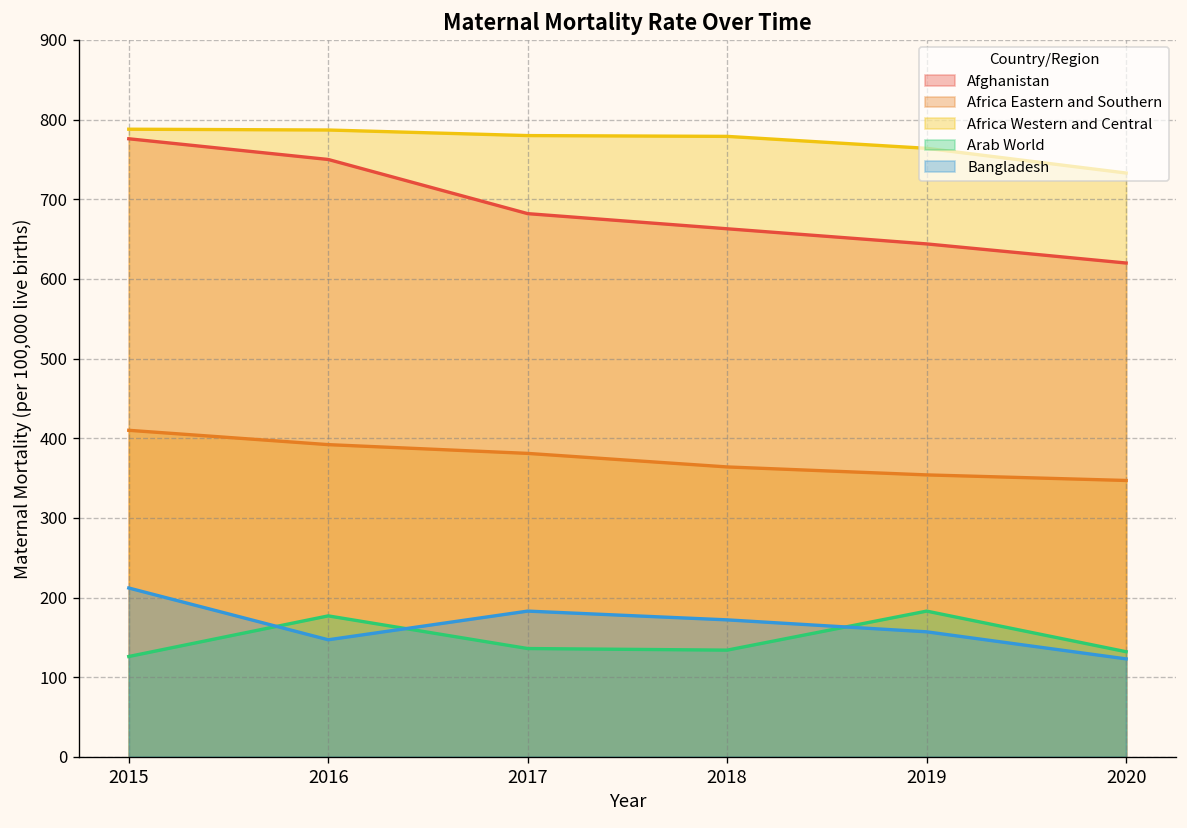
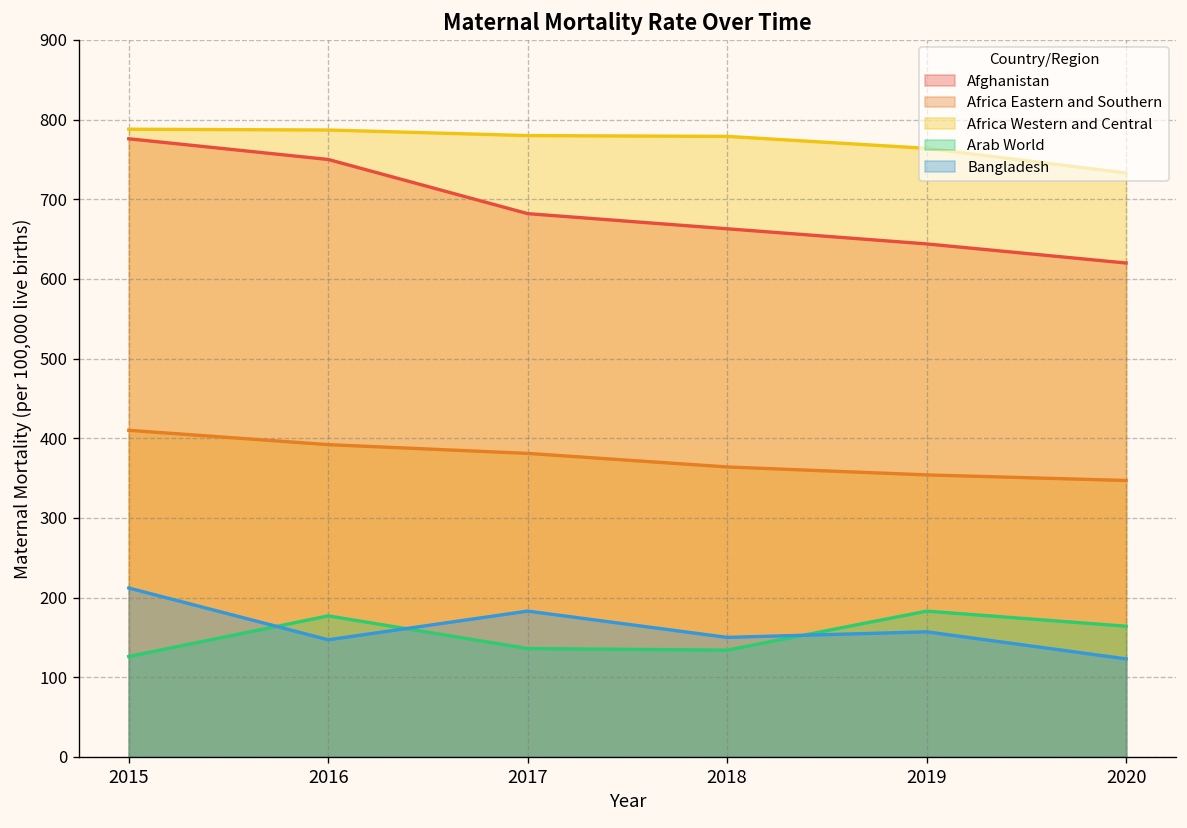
Bangladesh, 2018: 170 -> 150
Arab World, 2020: 130 -> 160
